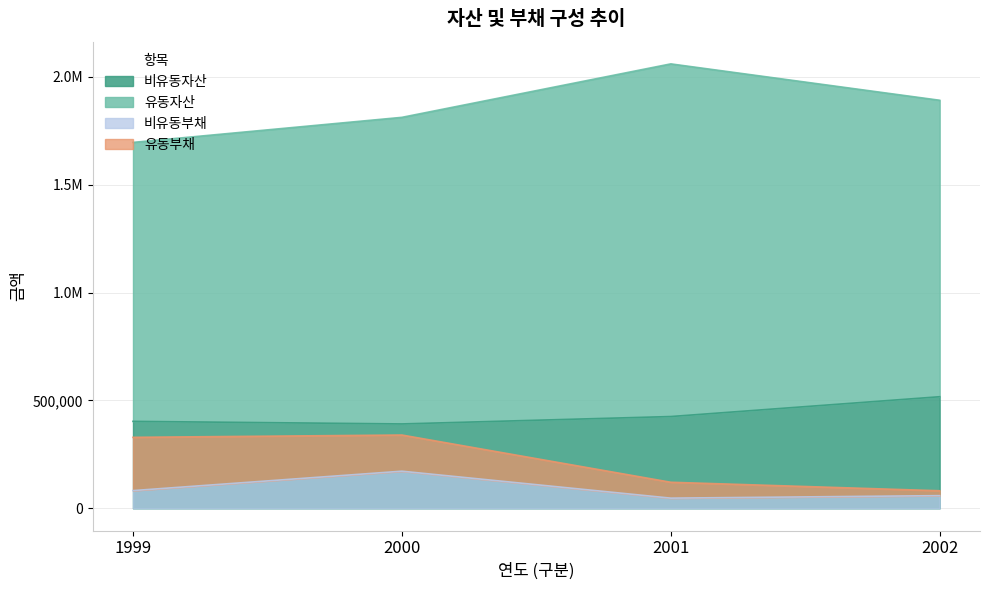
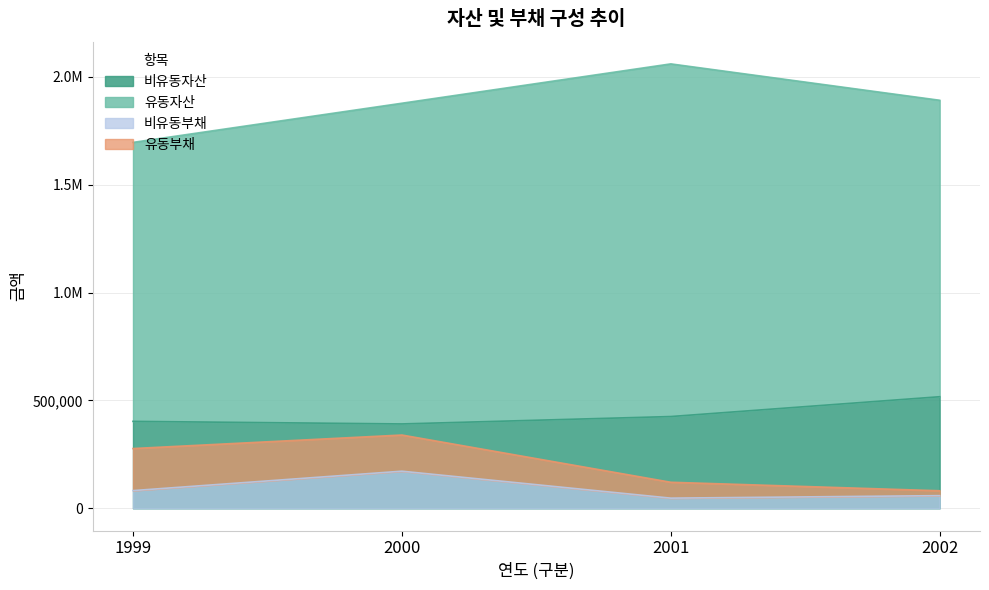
유동부채, 1999: 250,000 -> 190,000
유동자산, 2000: 1,420,000 -> 1,490,000
